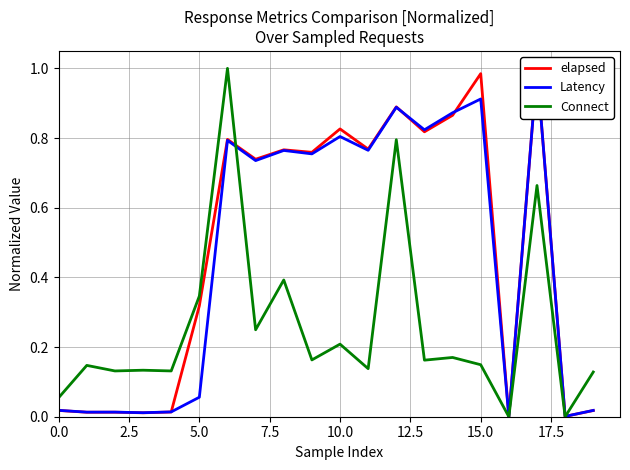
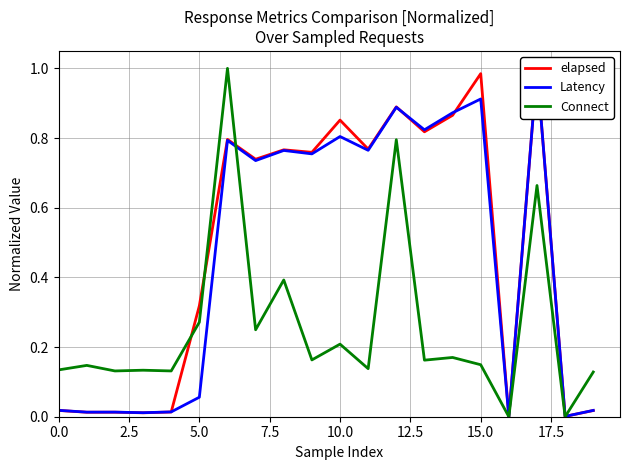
Connect, 0.0: 0.05 -> 0.13
Connect, 5.0: 0.35 -> 0.27
elapsed, 10.0: 0.83 -> 0.85
